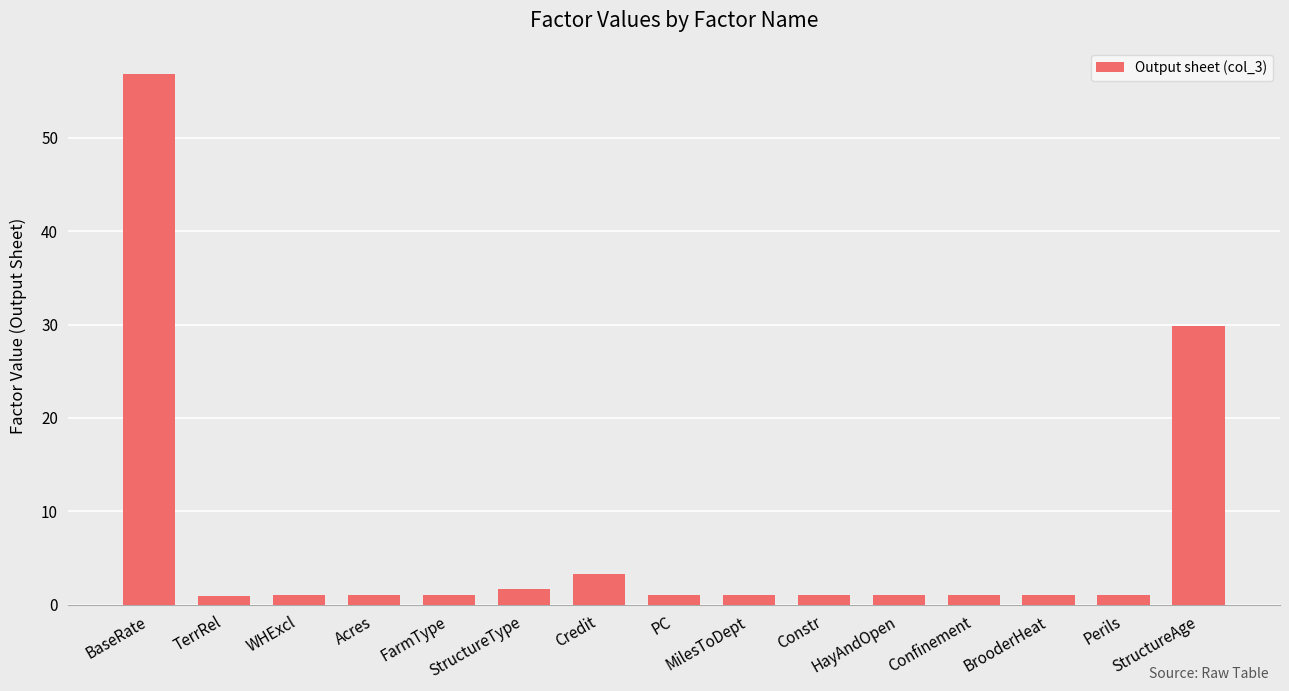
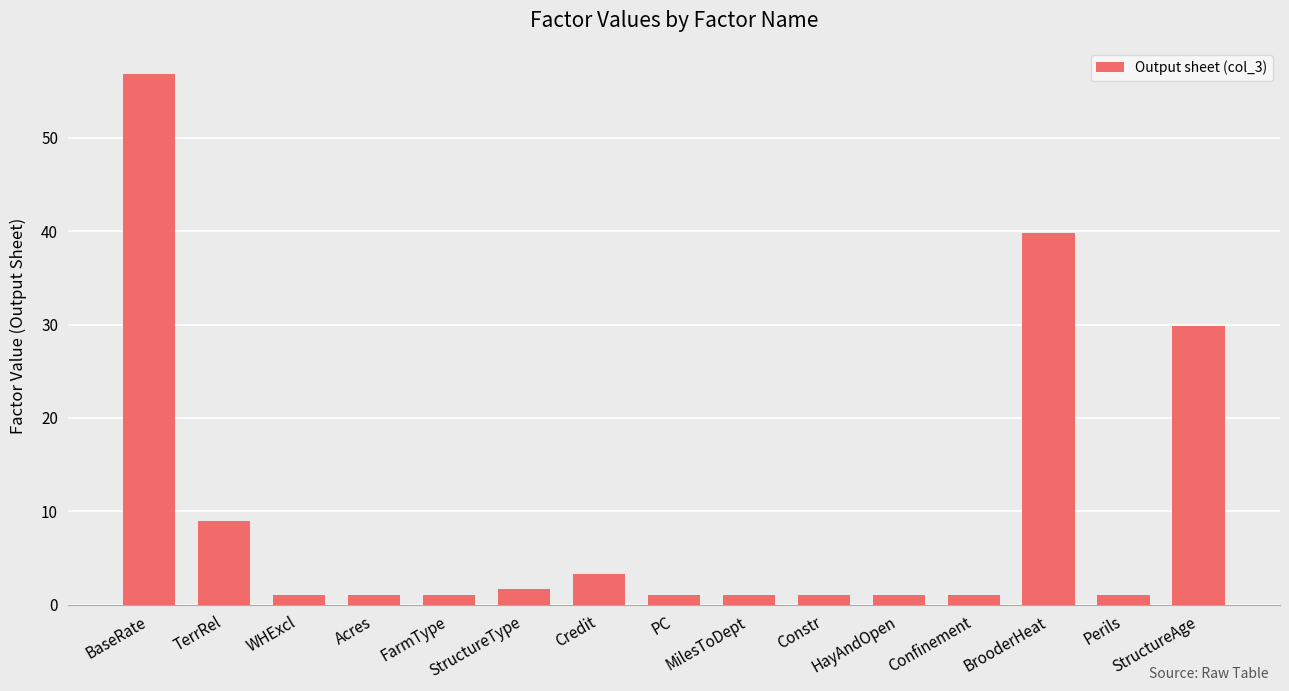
TerrRel: 1 -> 9
BrooderHeat: 1 -> 40
